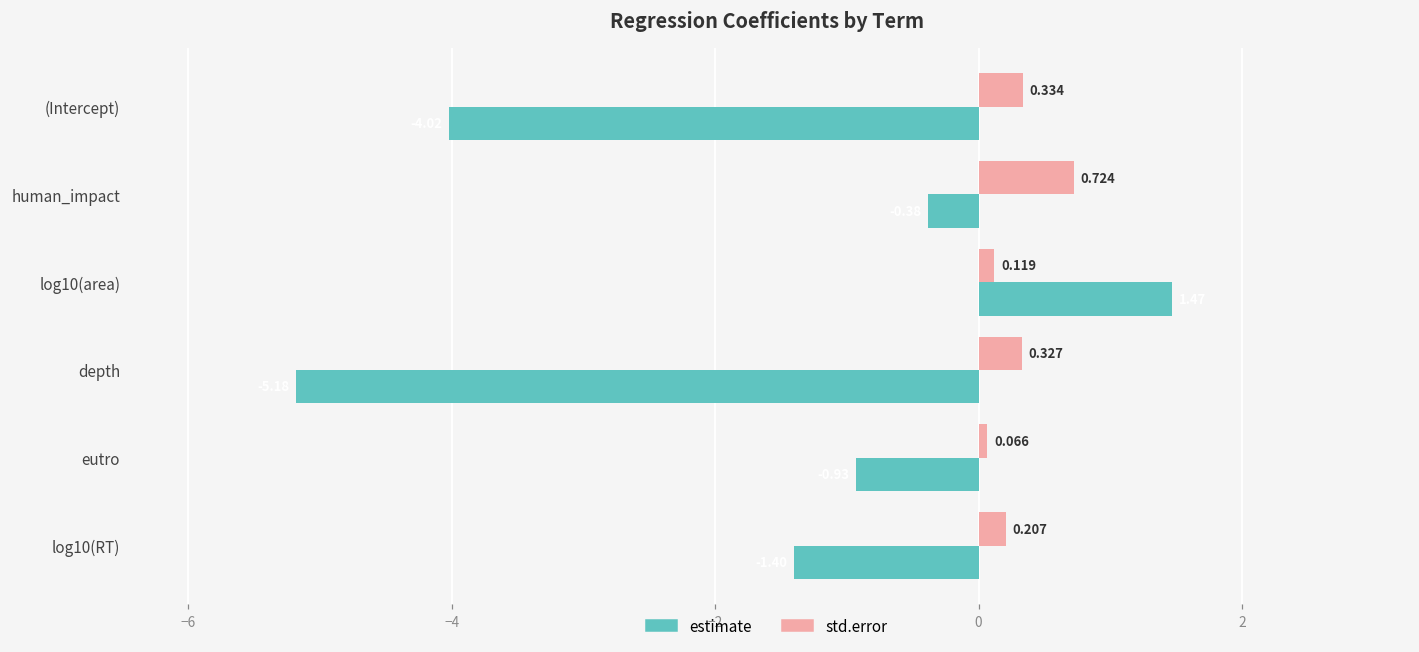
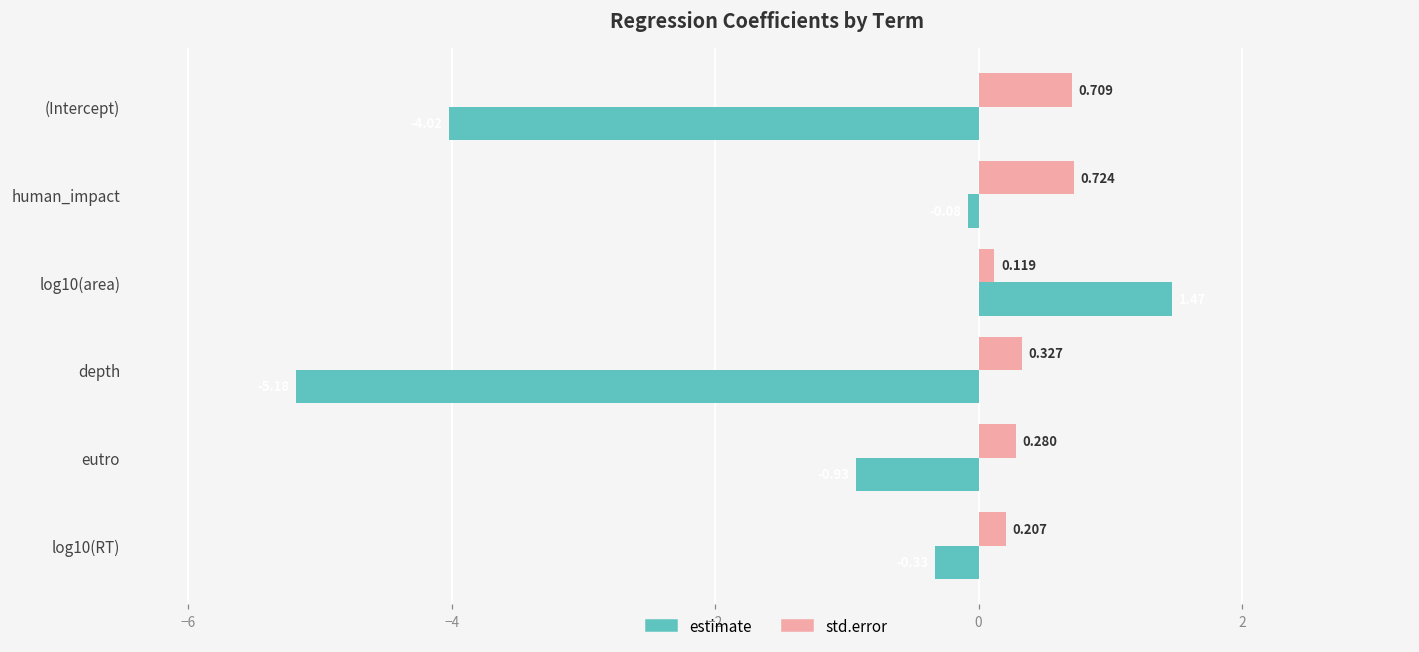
std.error, (Intercept): 0.334 -> 0.709
estimate, human_impact: -0.38 -> -0.08
std.error, eutro: 0.066 -> 0.280
estimate, log10(RT): -1.40 -> -0.33
